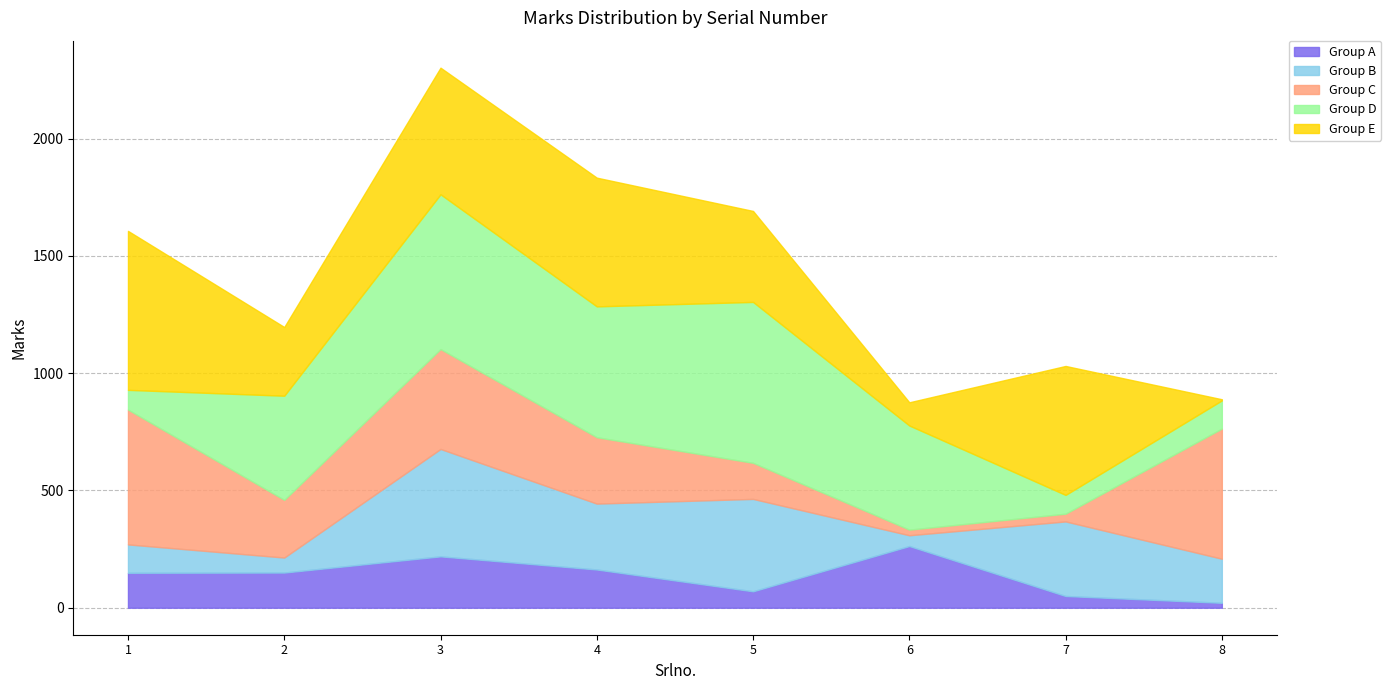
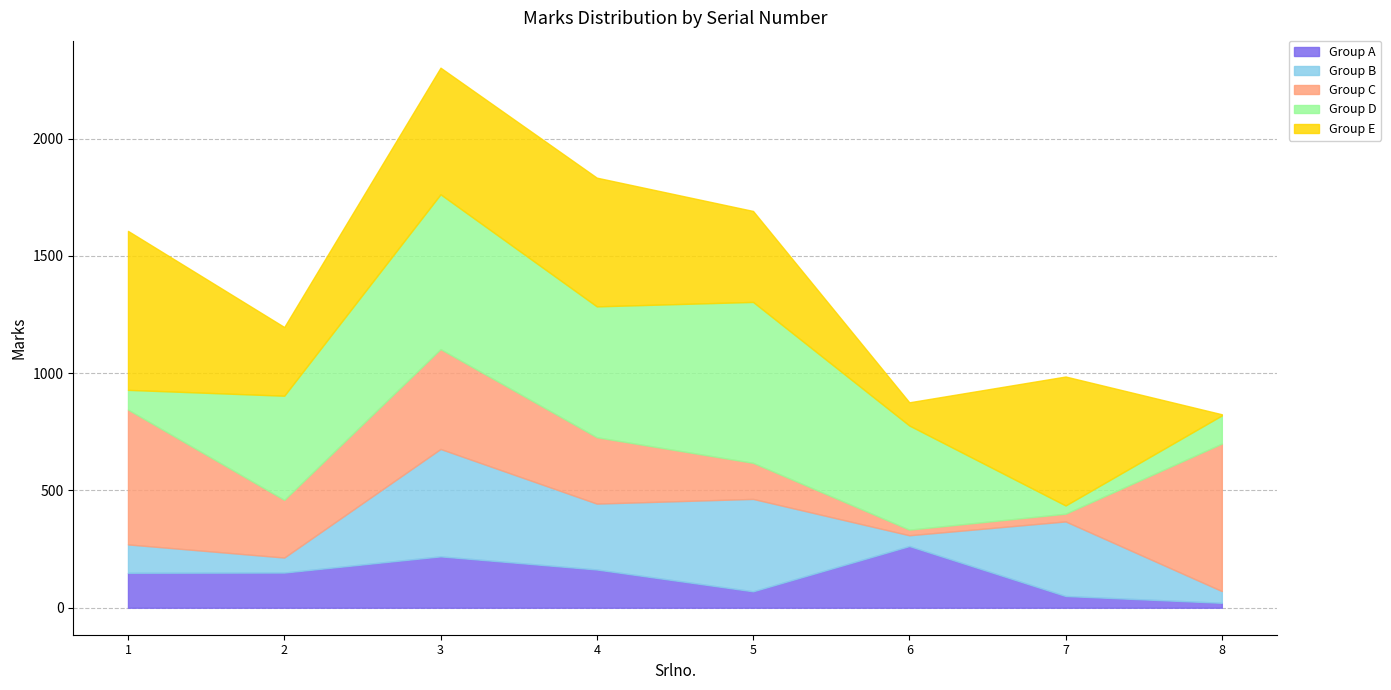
Group D, 7: 80 -> 40
Group B, 8: 190 -> 50
Group C, 8: 560 -> 630
